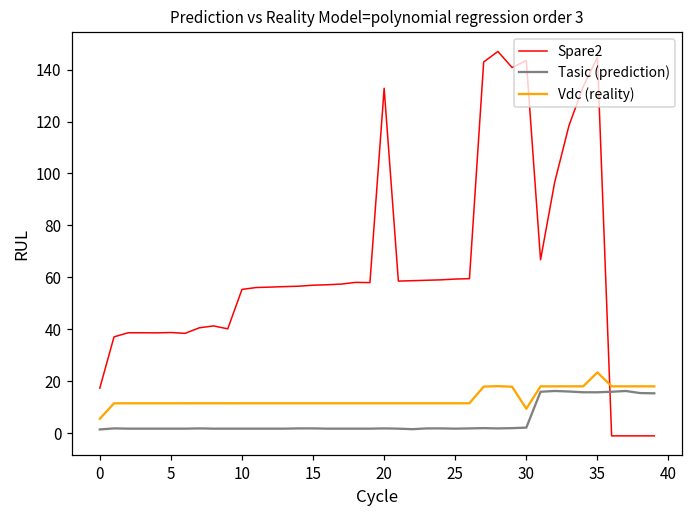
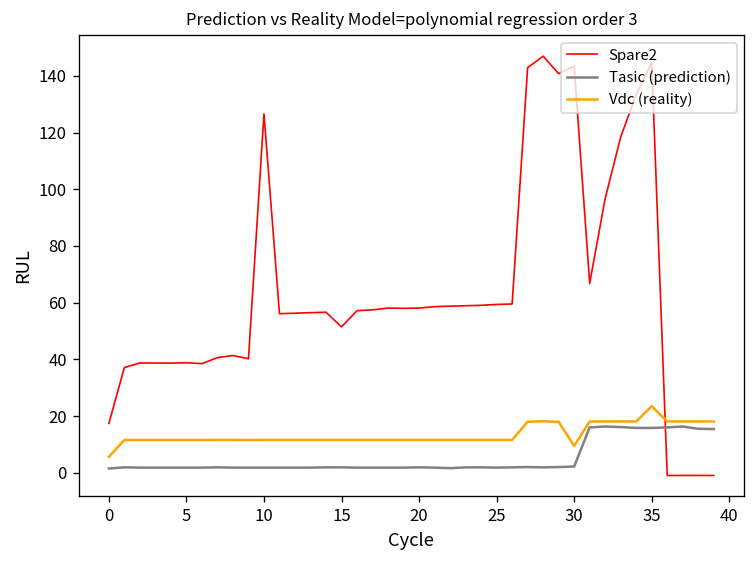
Spare2, 10: 55 -> 127
Spare2, 15: 57 -> 51
Spare2, 20: 133 -> 58
